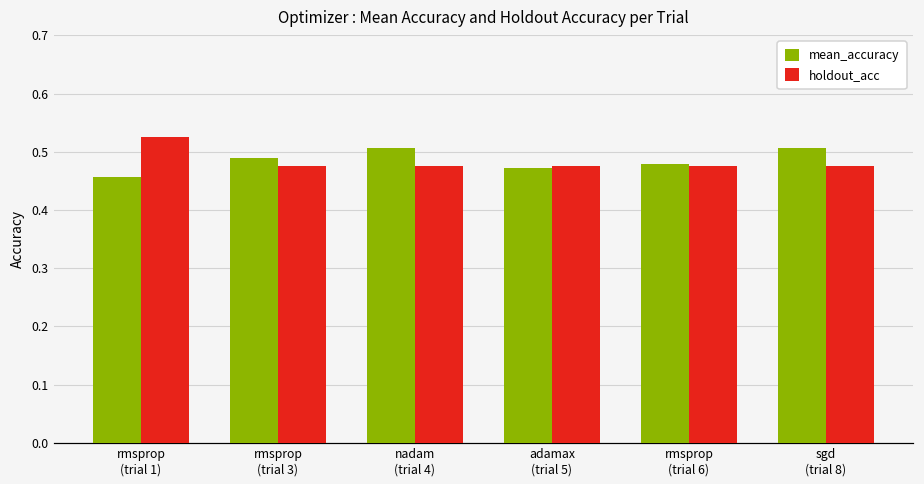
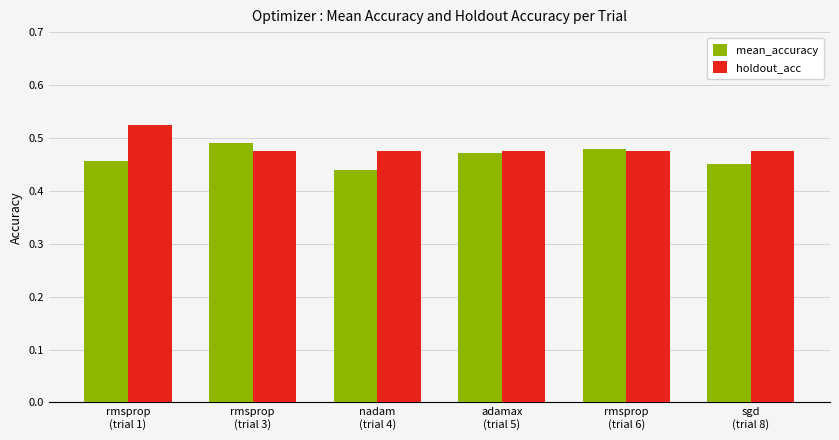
mean_accuracy, nadam (trial 4): 0.51 -> 0.44
mean_accuracy, sgd (trial 8): 0.51 -> 0.45
